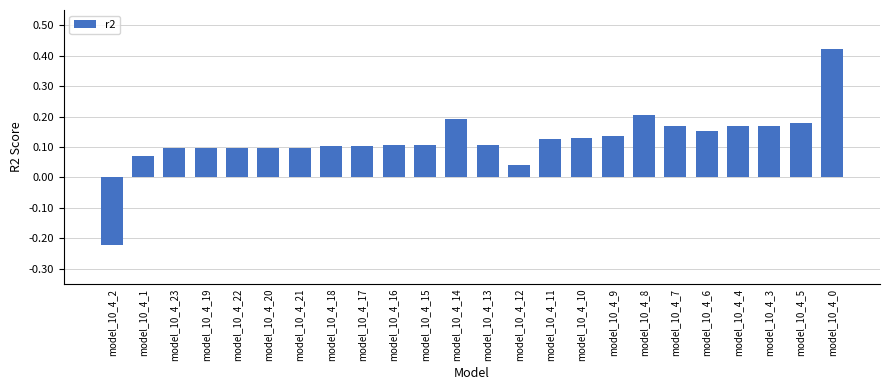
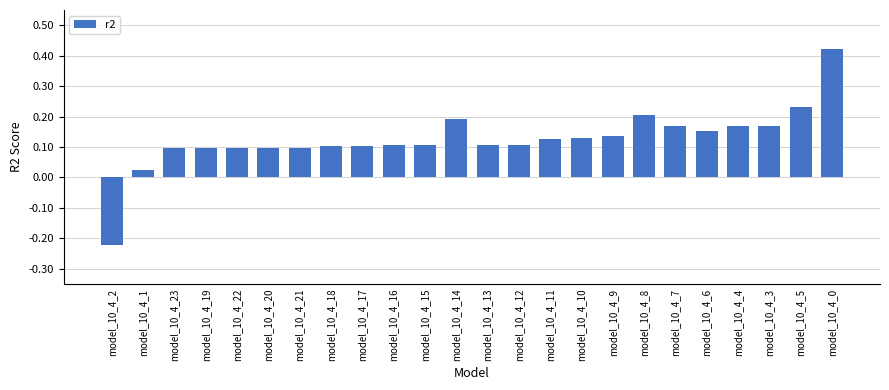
model_10_4_1: 0.07 -> 0.02
model_10_4_12: 0.04 -> 0.11
model_10_4_5: 0.18 -> 0.23
